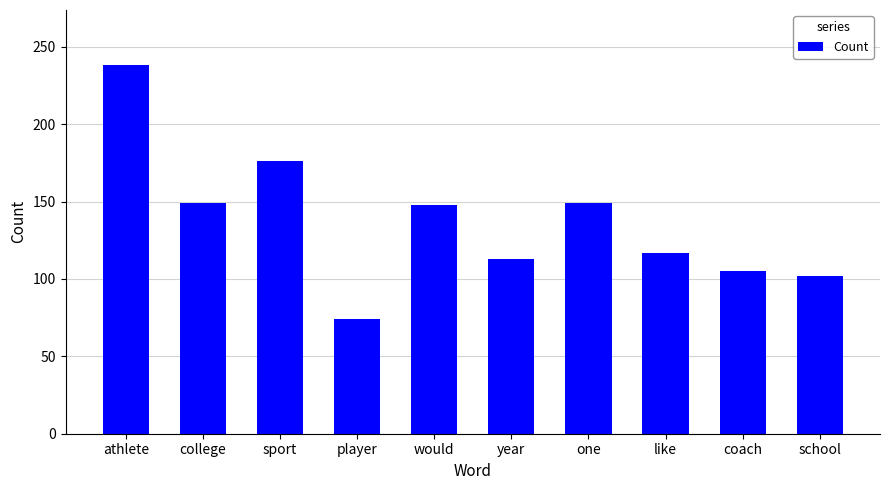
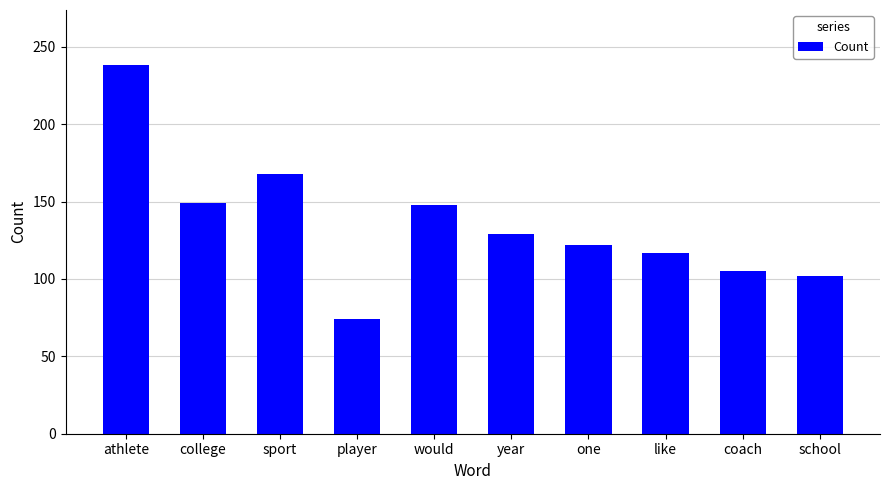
sport: 176 -> 168
year: 113 -> 129
one: 149 -> 122
